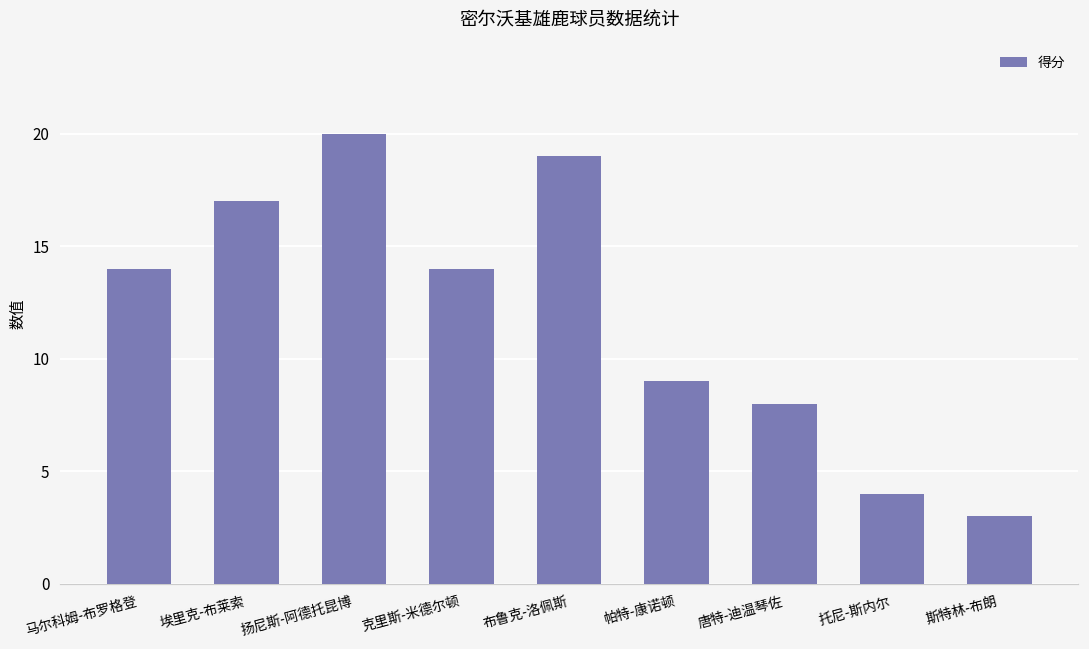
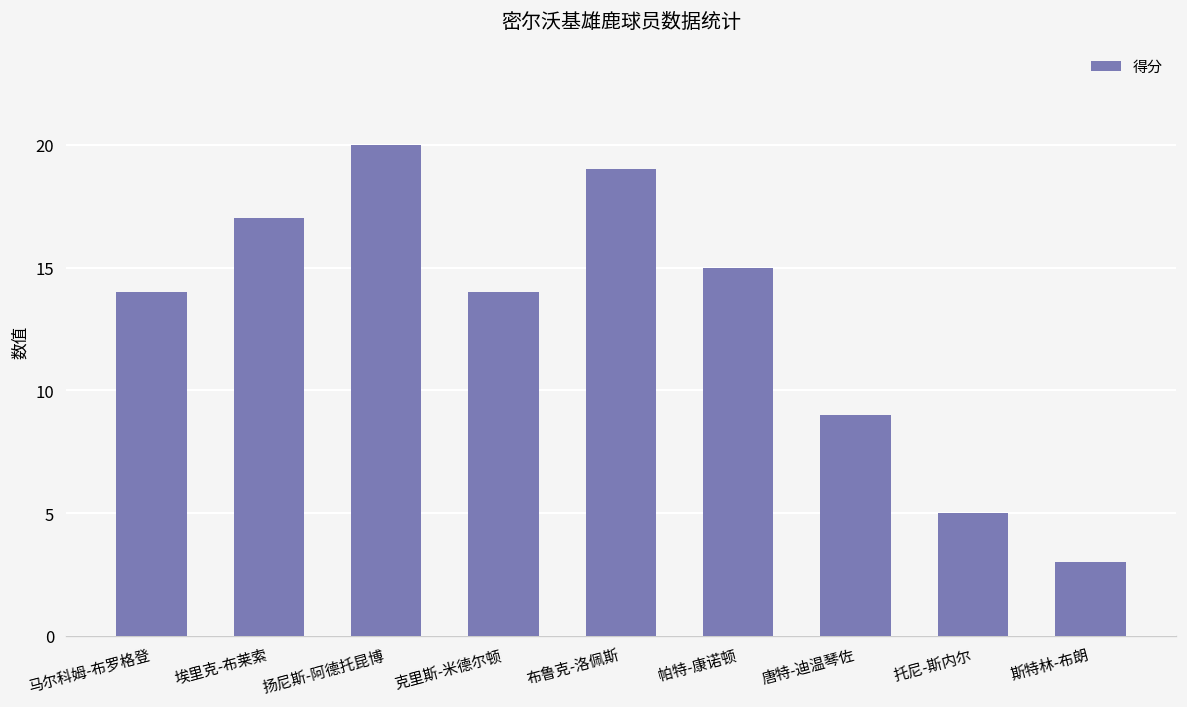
帕特-康诺顿: 9 -> 15
唐特-迪温琴佐: 8 -> 9
托尼-斯内尔: 4 -> 5
